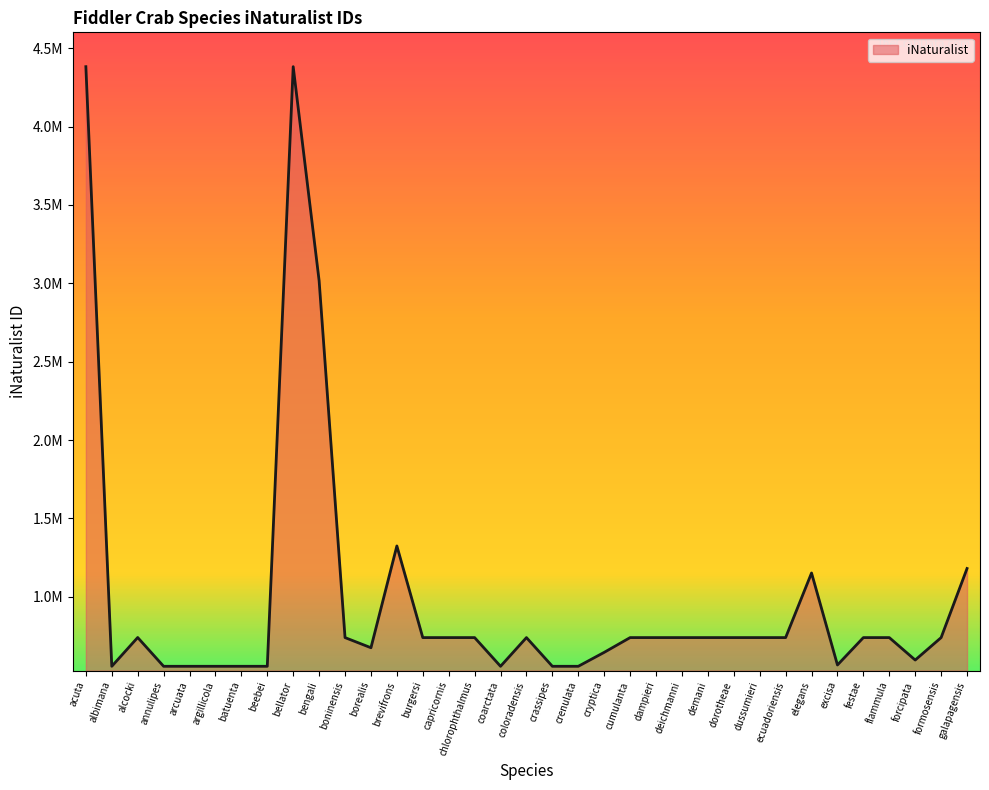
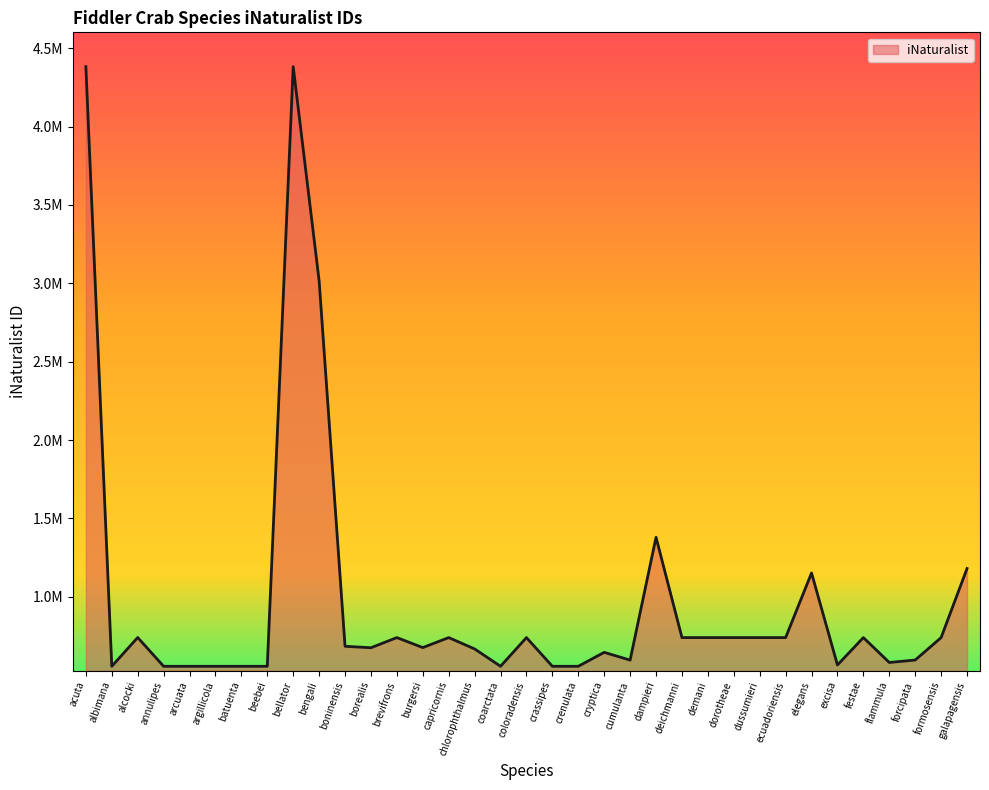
boninensis: 740000 -> 680000
brevifrons: 1320000 -> 740000
burgersi: 740000 -> 680000
chlorophthalmus: 740000 -> 670000
cumulanta: 740000 -> 600000
dampieri: 740000 -> 1380000
flammula: 740000 -> 580000
